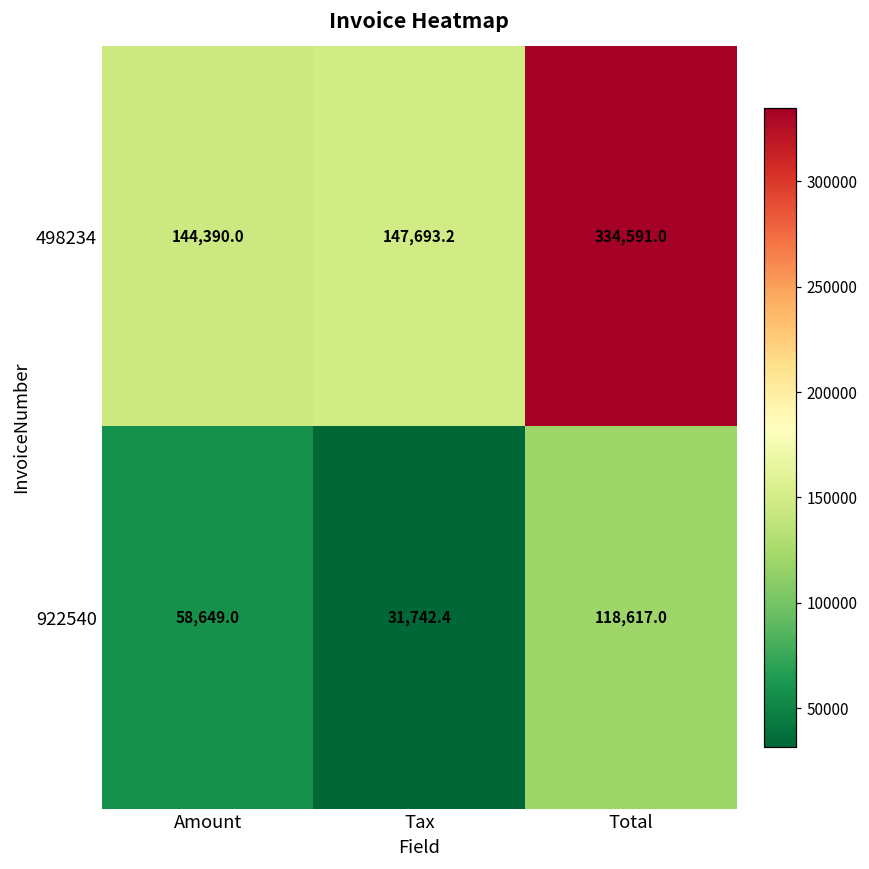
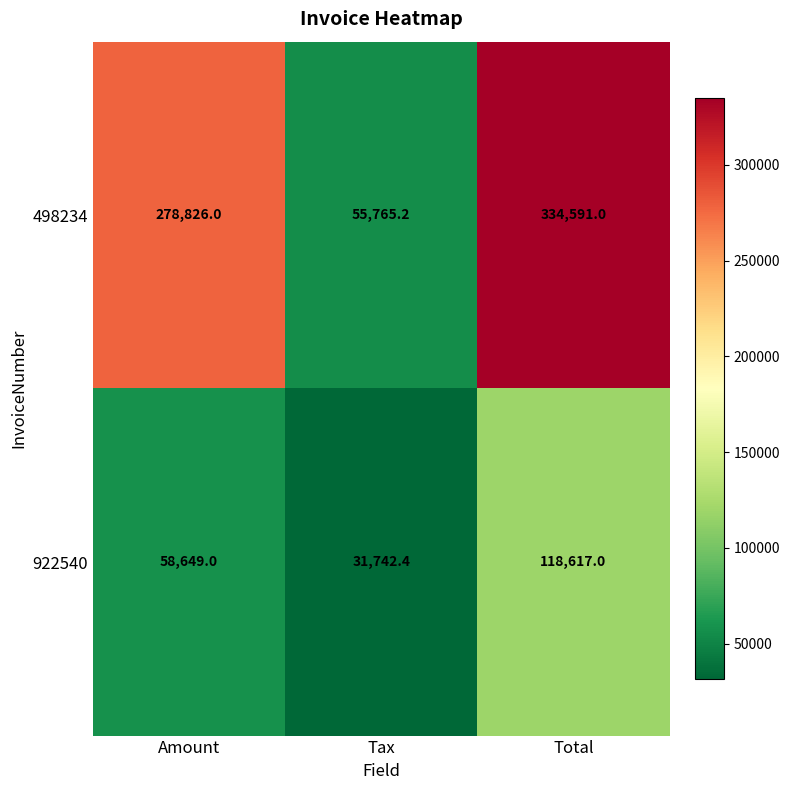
498234, Amount: 144,390.0 -> 278,826.0
498234, Tax: 147,693.2 -> 55,765.2
